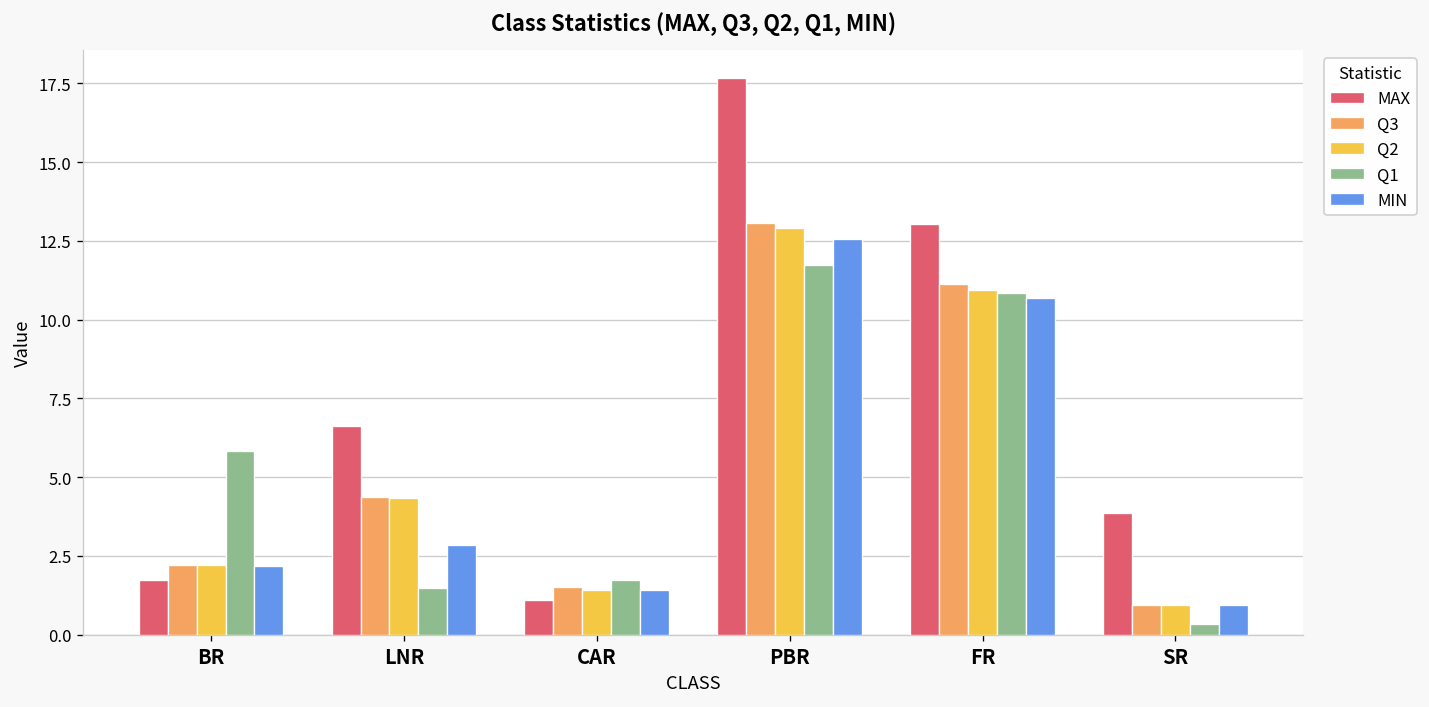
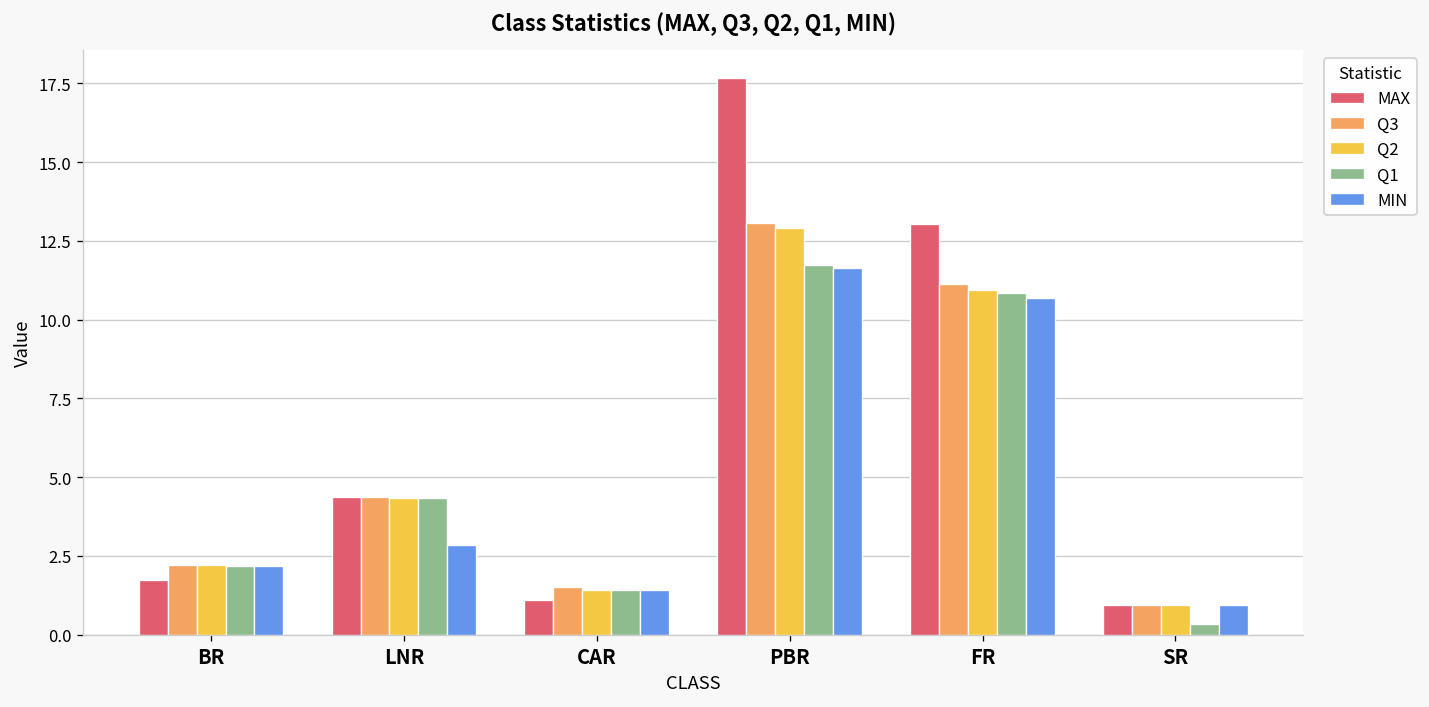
Q1, BR: 5.8 -> 2.2
MAX, LNR: 6.6 -> 4.4
Q1, LNR: 1.5 -> 4.3
Q1, CAR: 1.7 -> 1.4
MIN, PBR: 12.6 -> 11.6
MAX, SR: 3.9 -> 0.9
